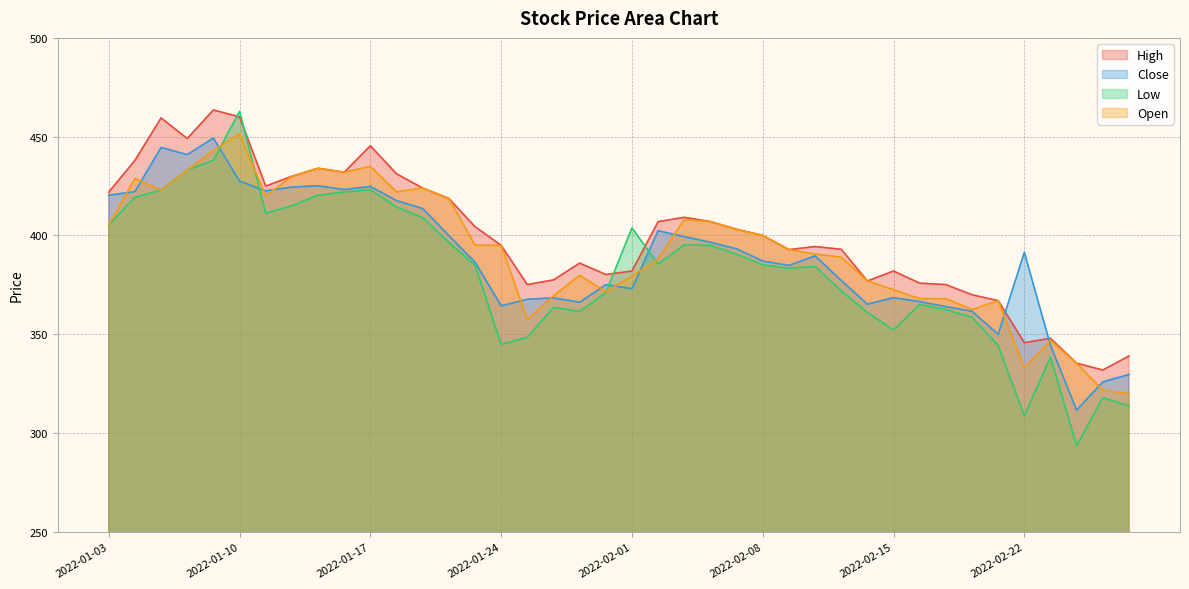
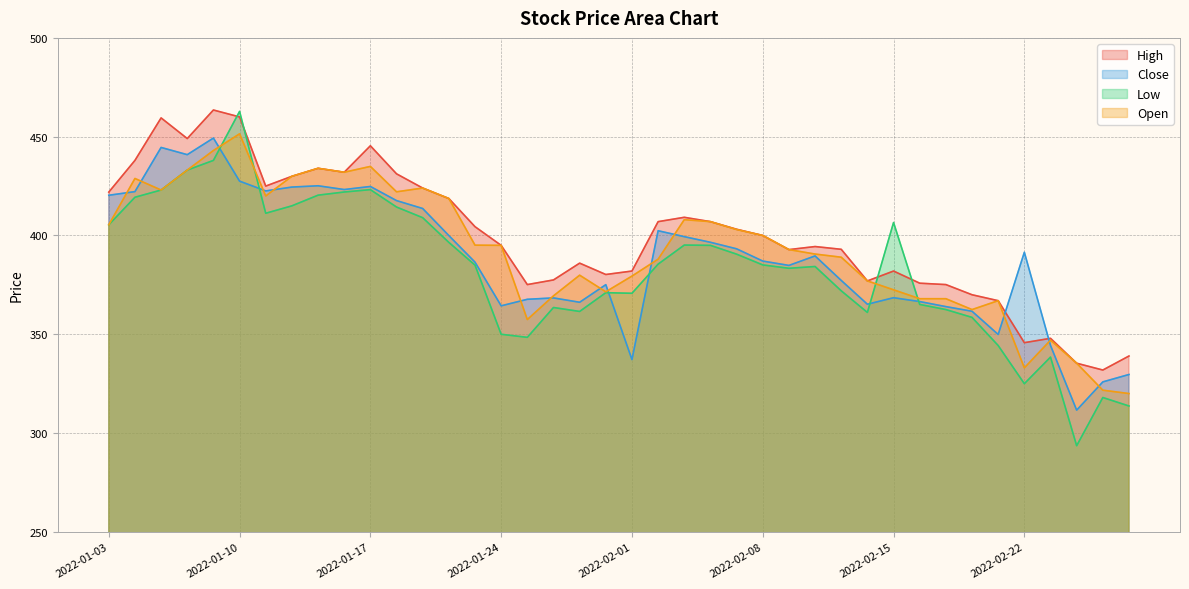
Low, 2022-01-24: 345 -> 350
Close, 2022-02-01: 373 -> 337
Low, 2022-02-01: 404 -> 371
Low, 2022-02-15: 352 -> 407
Low, 2022-02-22: 309 -> 325
